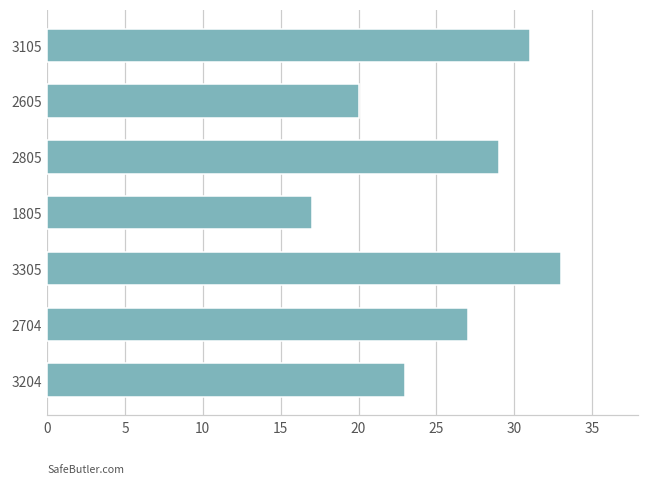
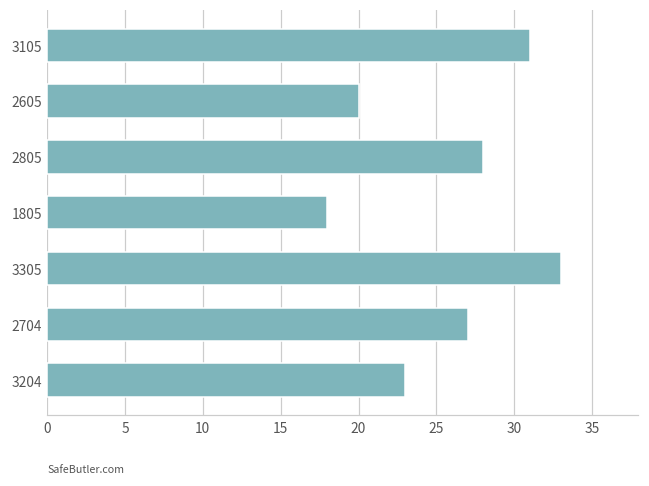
2805: 29 -> 28
1805: 17 -> 18
